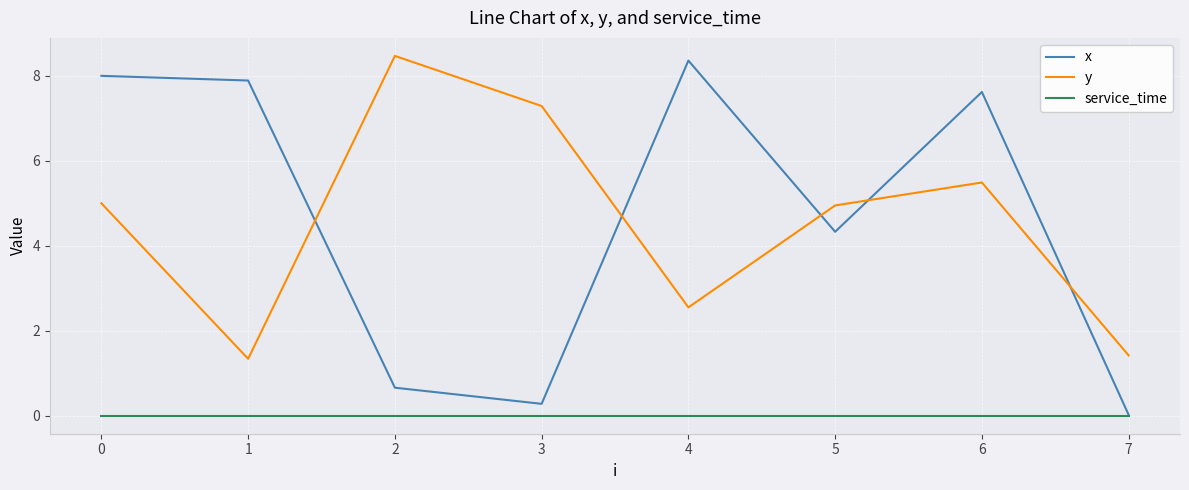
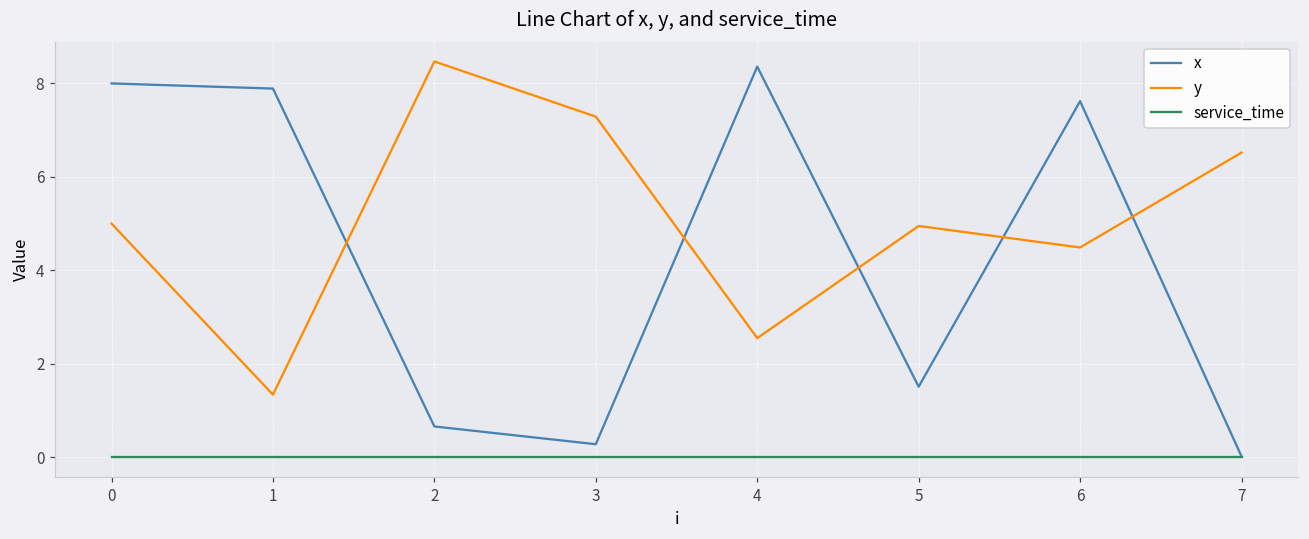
x, 5: 4.3 -> 1.5
y, 6: 5.5 -> 4.5
y, 7: 1.4 -> 6.5
